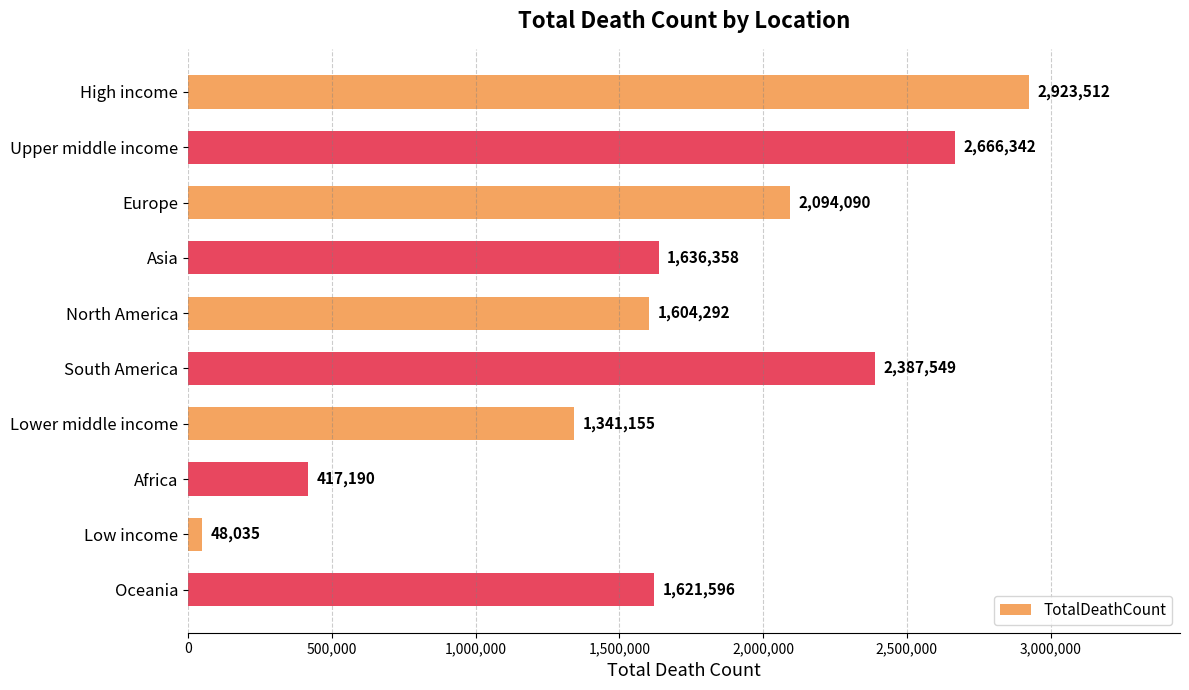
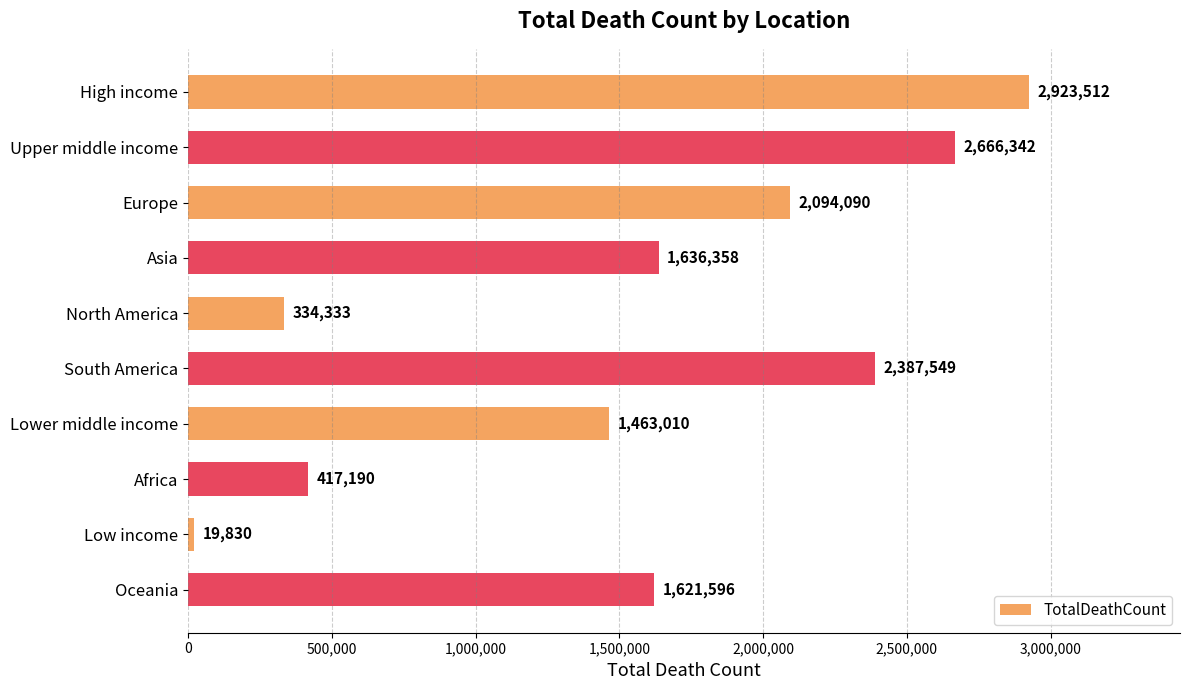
North America: 1,604,292 -> 334,333
Lower middle income: 1,341,155 -> 1,463,010
Low income: 48,035 -> 19,830
